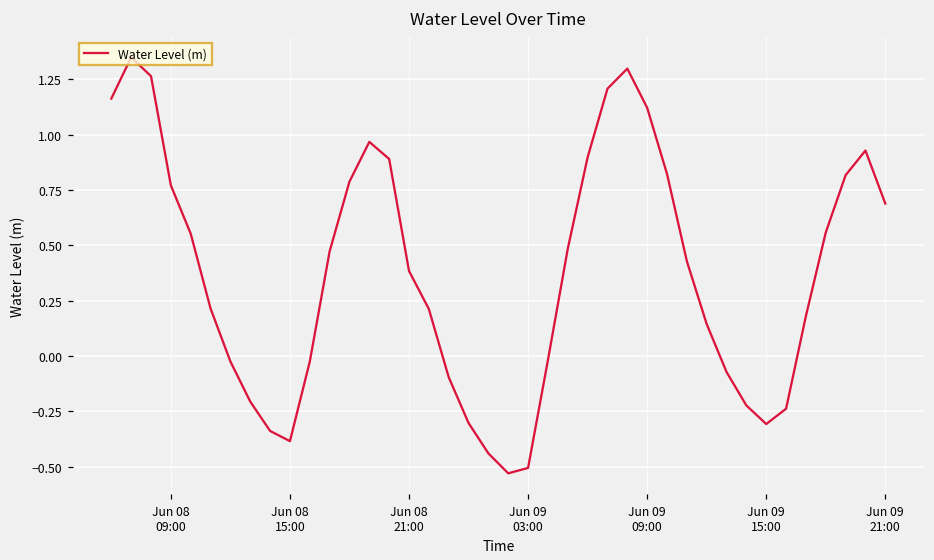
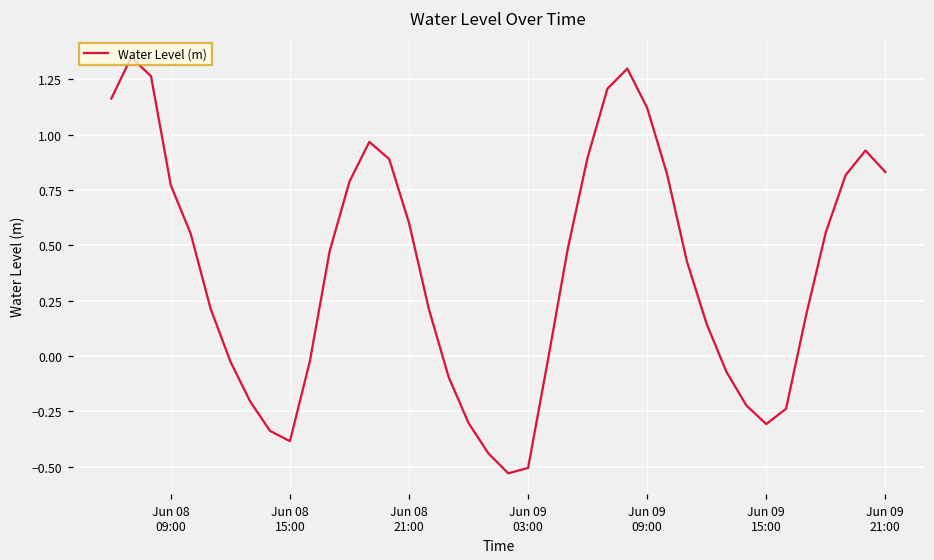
Jun 08 21:00: 0.38 -> 0.60
Jun 09 21:00: 0.69 -> 0.83
